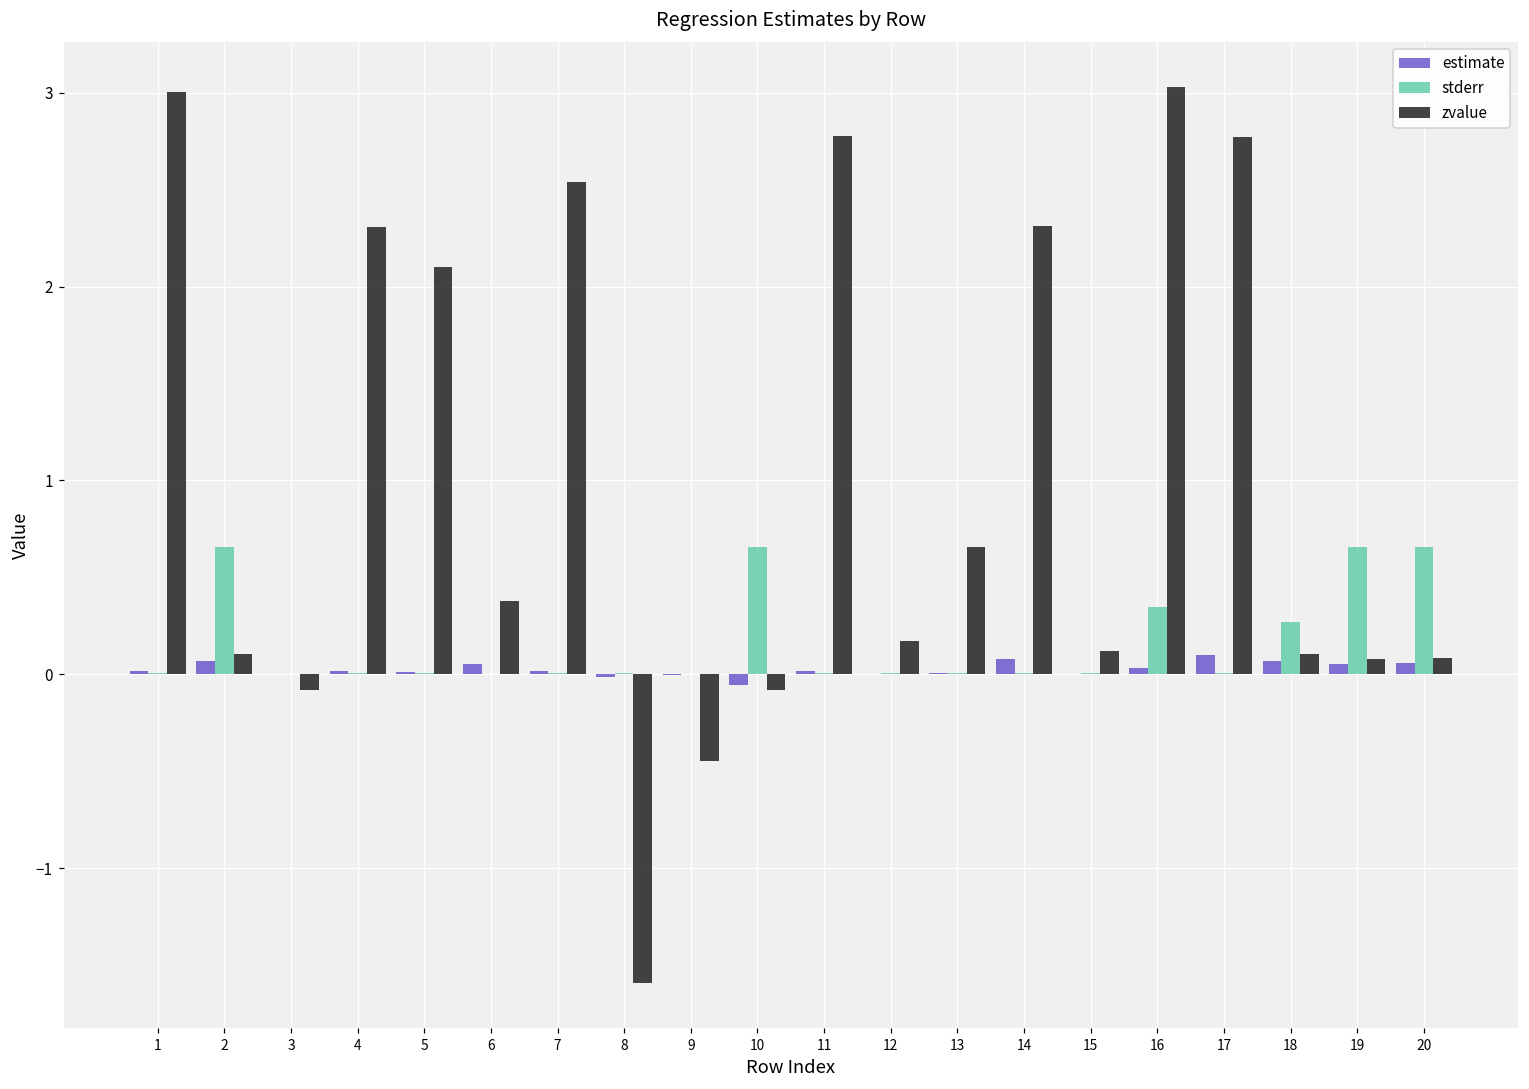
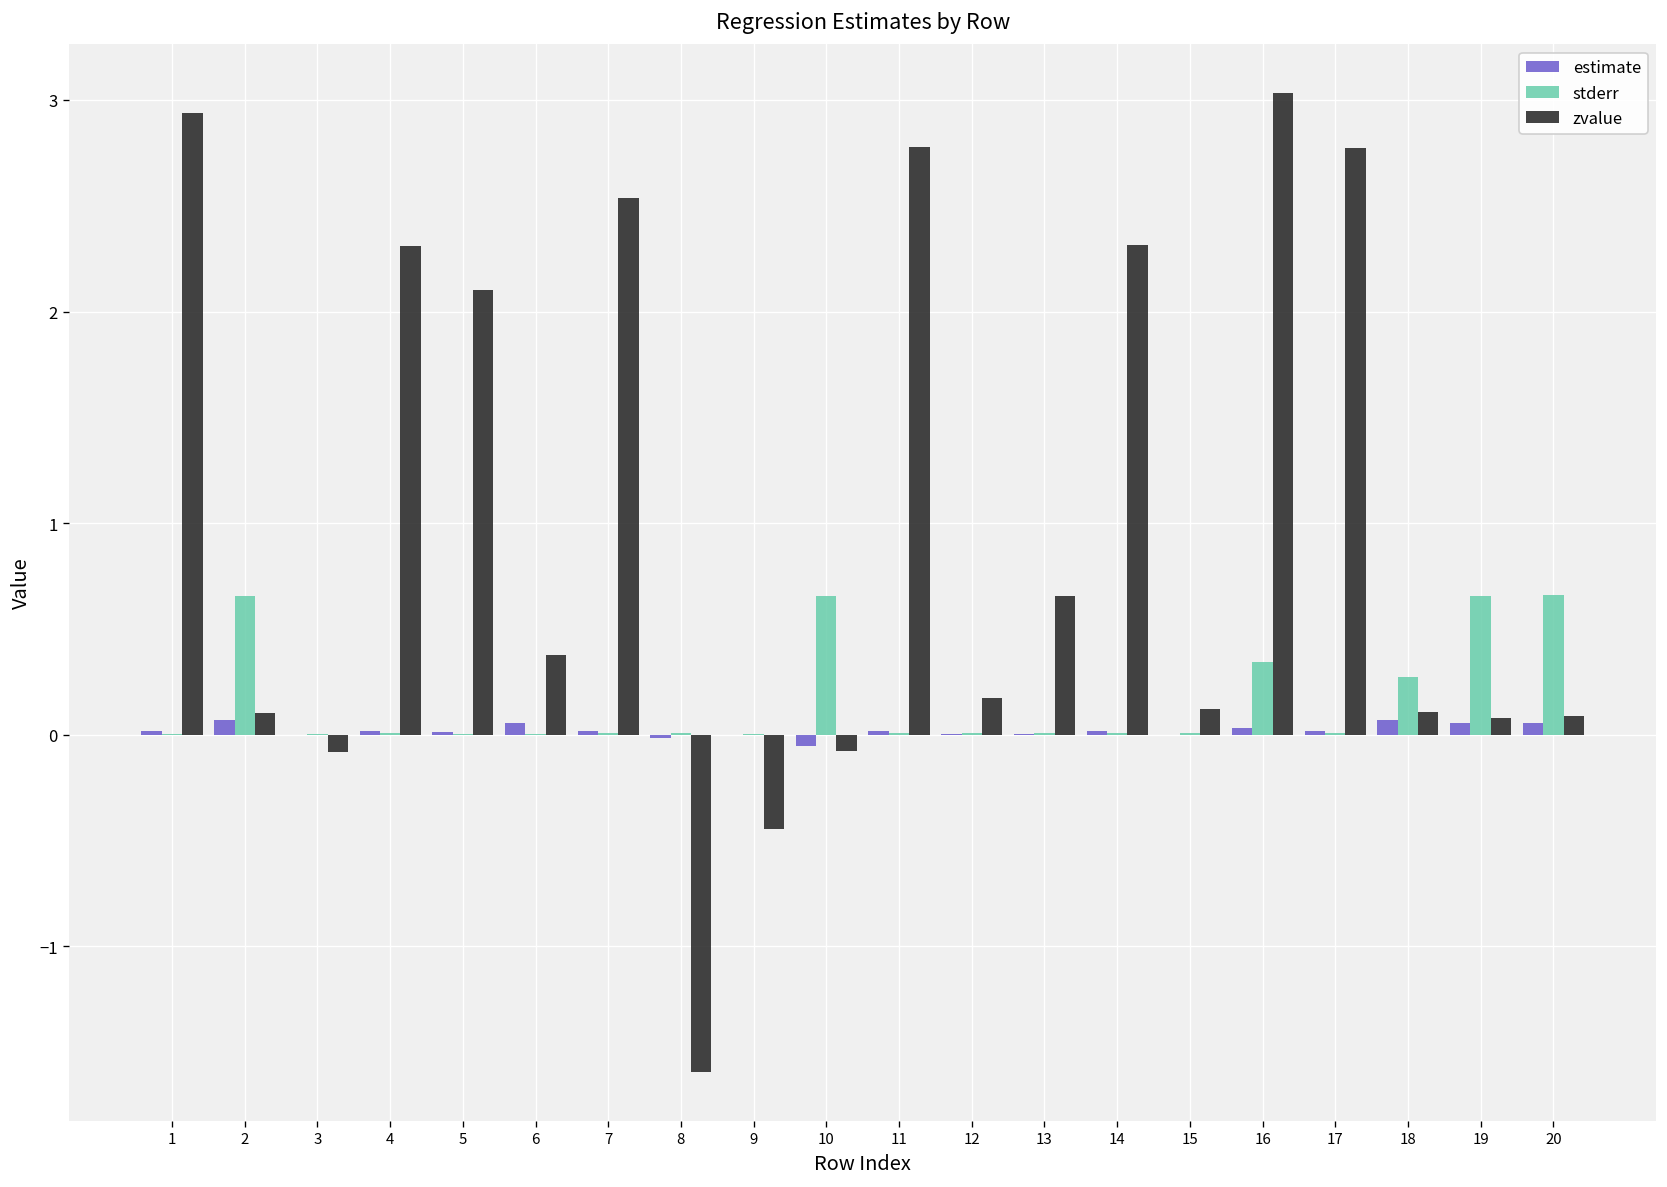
zvalue, 1: 3.00 -> 2.94
estimate, 14: 0.08 -> 0.02
estimate, 17: 0.10 -> 0.02
